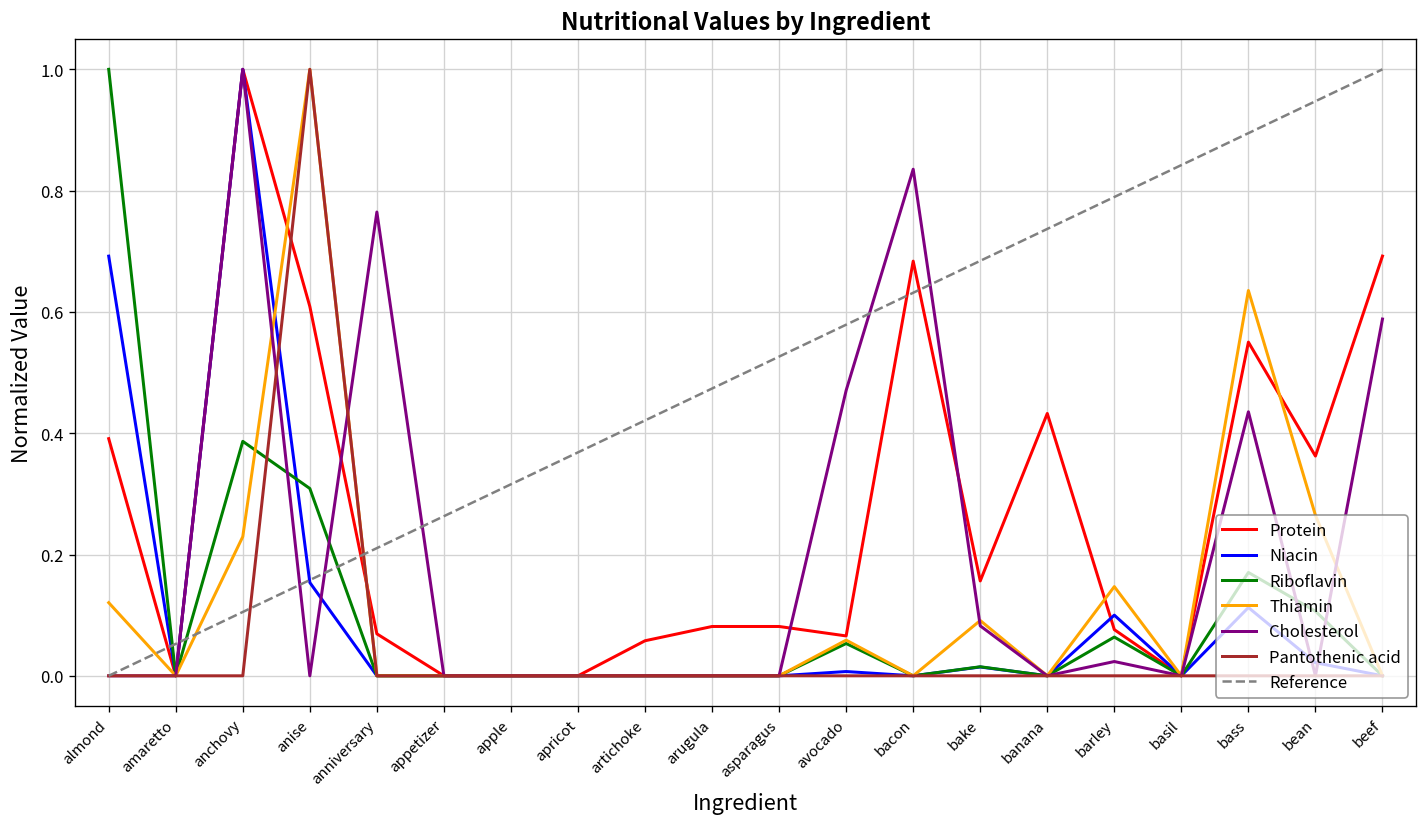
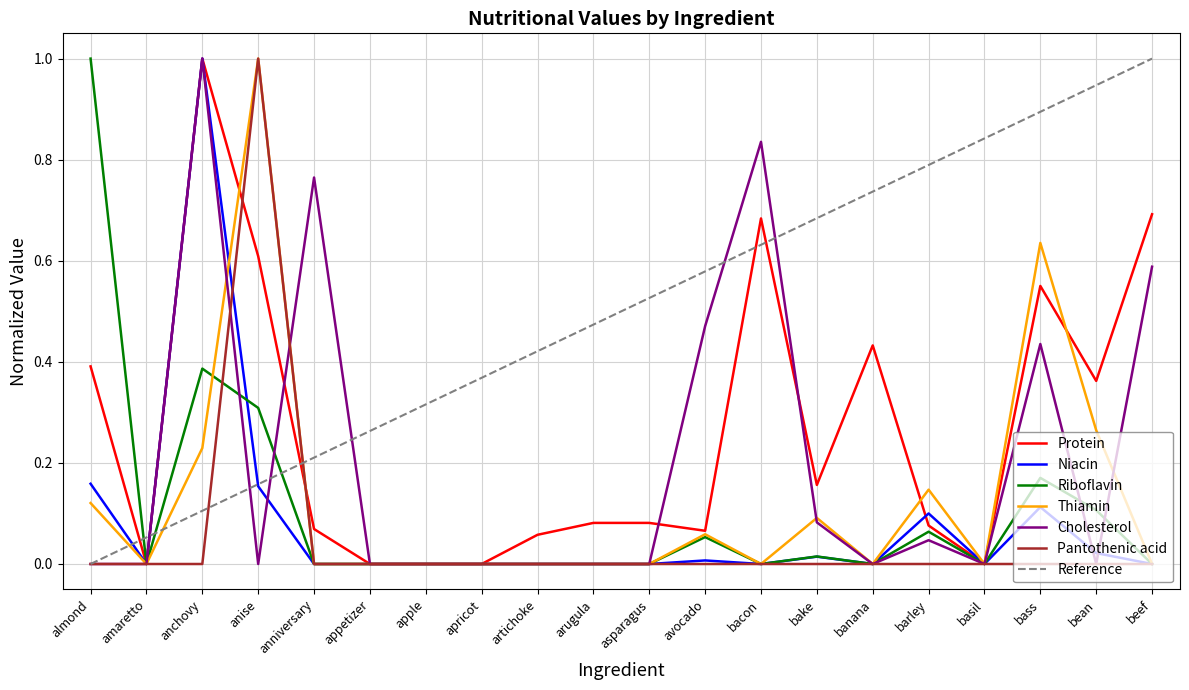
Niacin, almond: 0.69 -> 0.16
Cholesterol, barley: 0.02 -> 0.05
